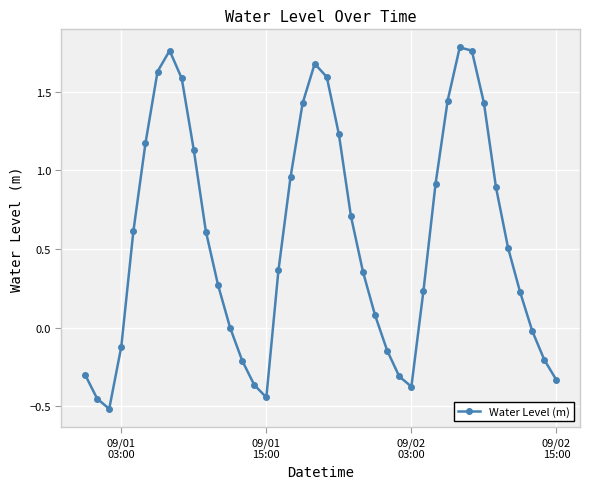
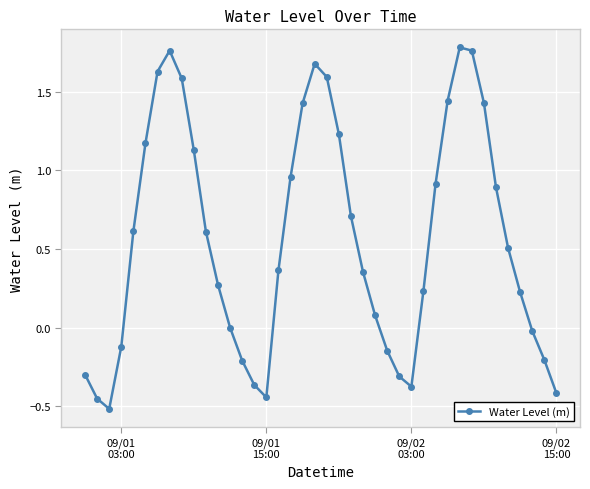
09/02 15:00: -0.33 -> -0.42
